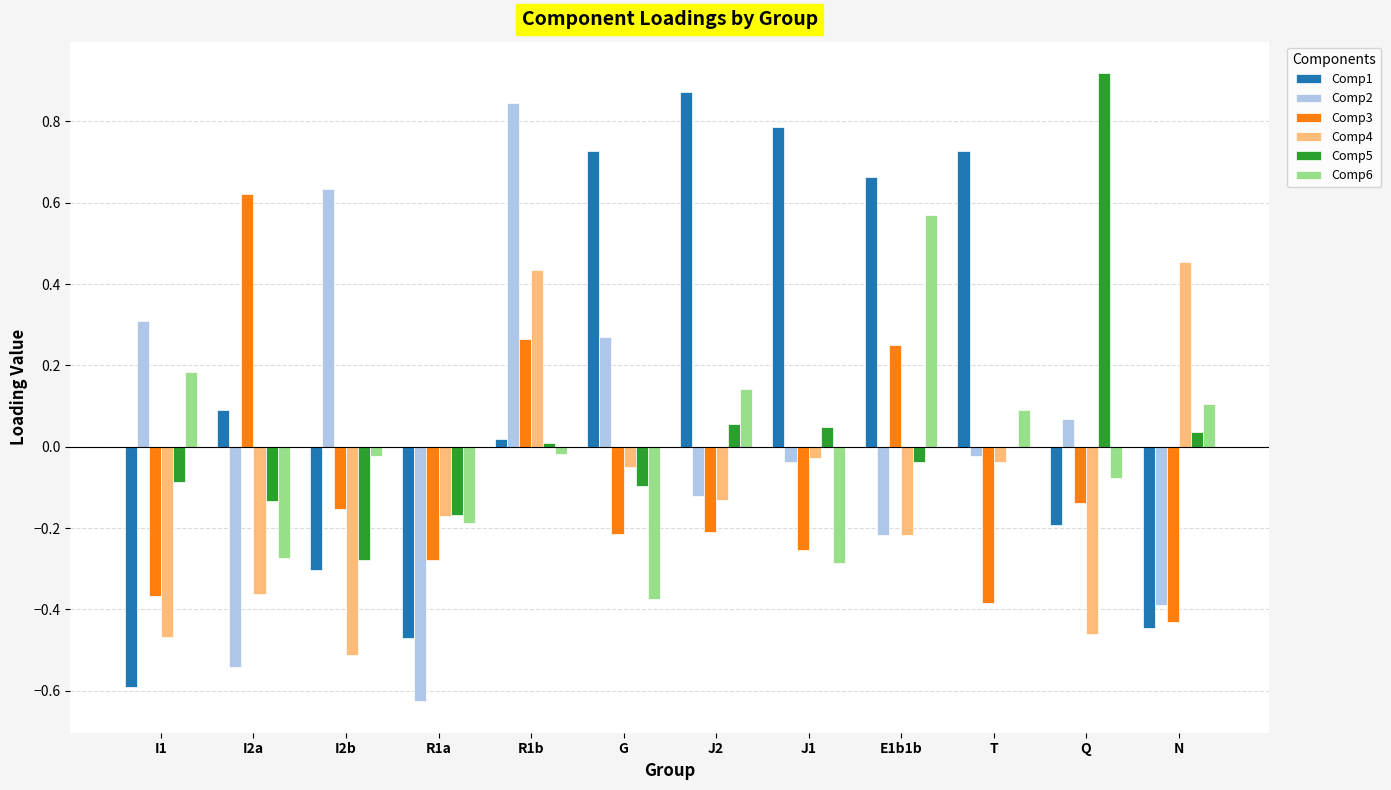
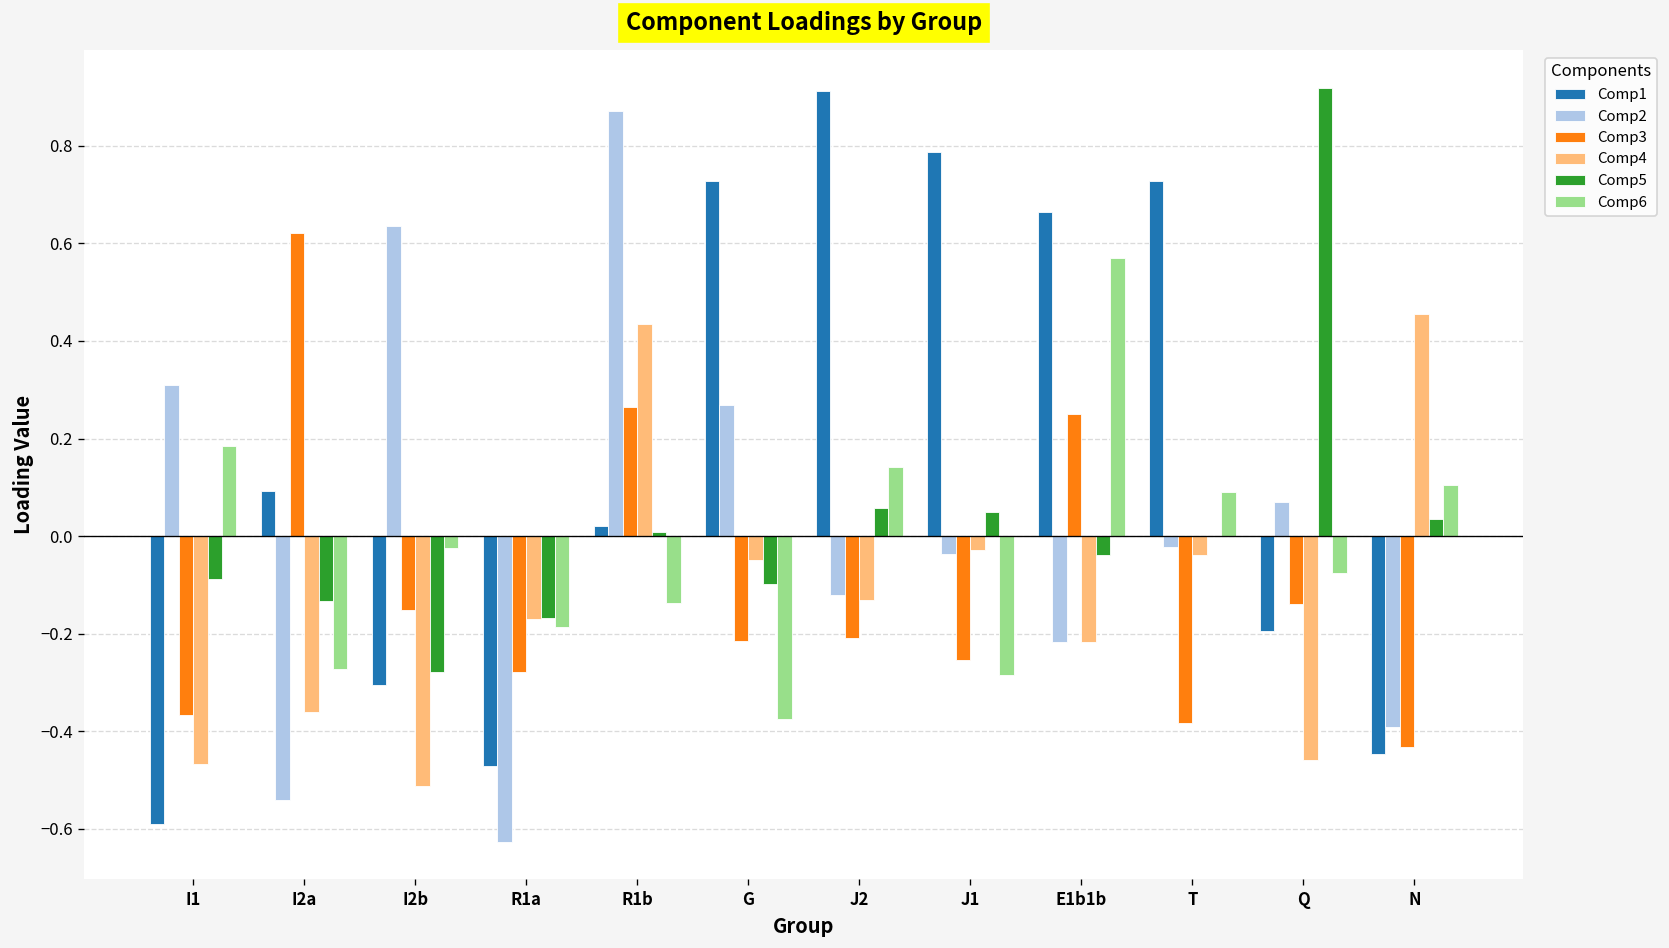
Comp2, R1b: 0.85 -> 0.87
Comp6, R1b: -0.02 -> -0.14
Comp1, J2: 0.87 -> 0.91
